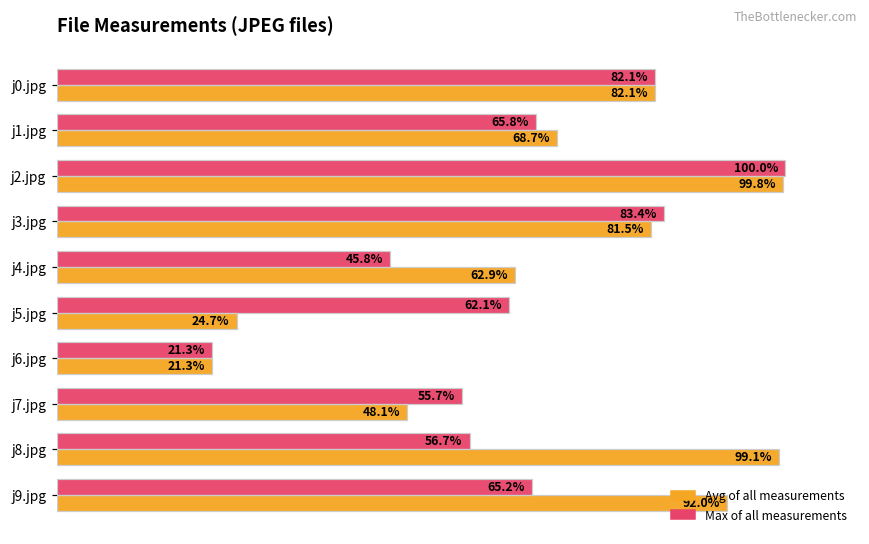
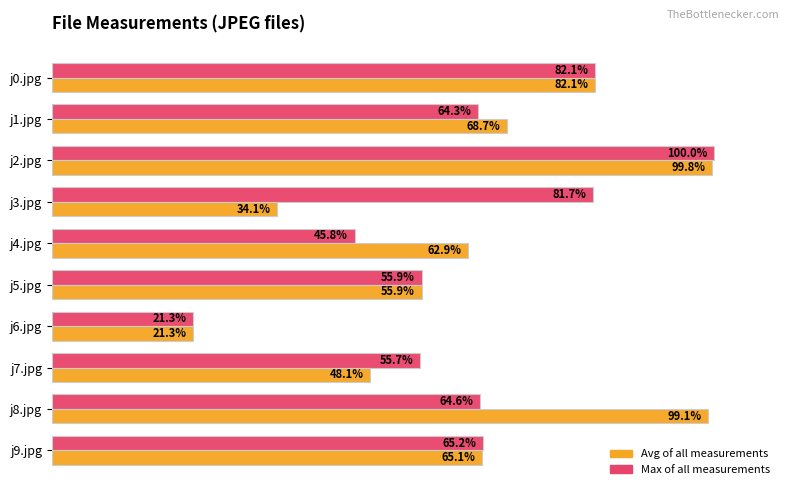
Max of all measurements, j1.jpg: 65.8% -> 64.3%
Max of all measurements, j3.jpg: 83.4% -> 81.7%
Avg of all measurements, j3.jpg: 81.5% -> 34.1%
Max of all measurements, j5.jpg: 62.1% -> 55.9%
Avg of all measurements, j5.jpg: 24.7% -> 55.9%
Max of all measurements, j8.jpg: 56.7% -> 64.6%
Avg of all measurements, j9.jpg: 92.0% -> 65.1%
